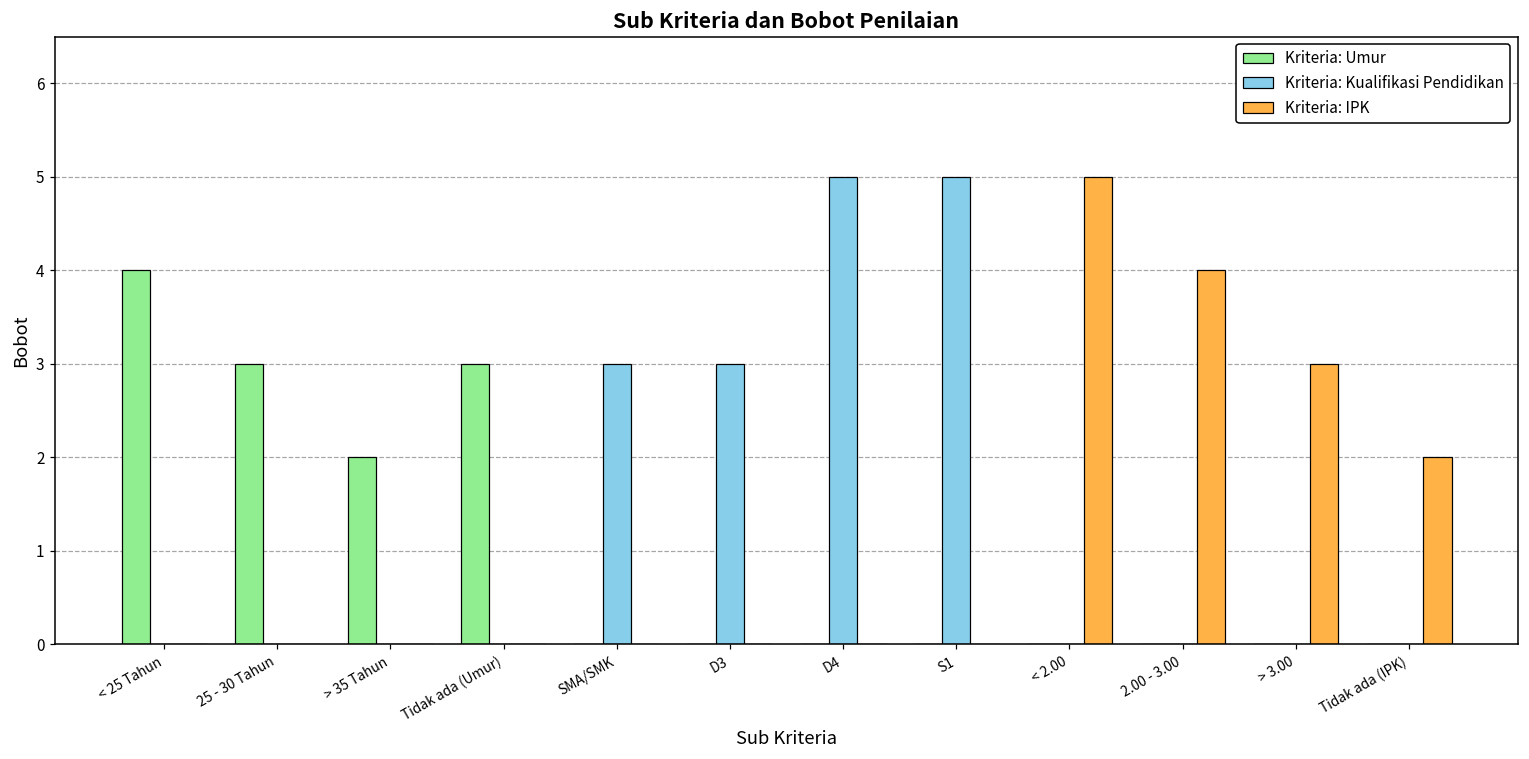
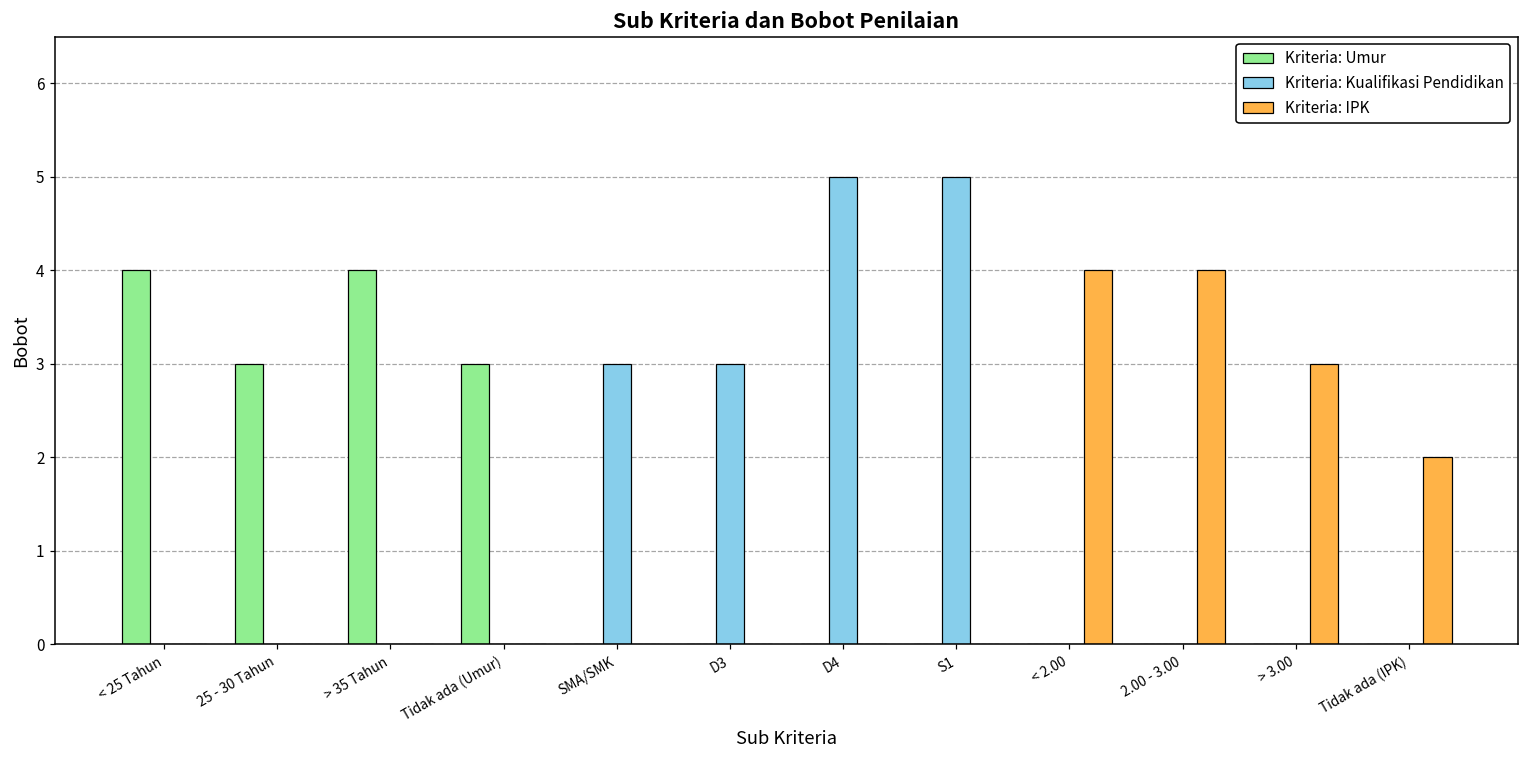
Kriteria: Umur, > 35 Tahun: 2 -> 4
Kriteria: IPK, < 2.00: 5 -> 4
